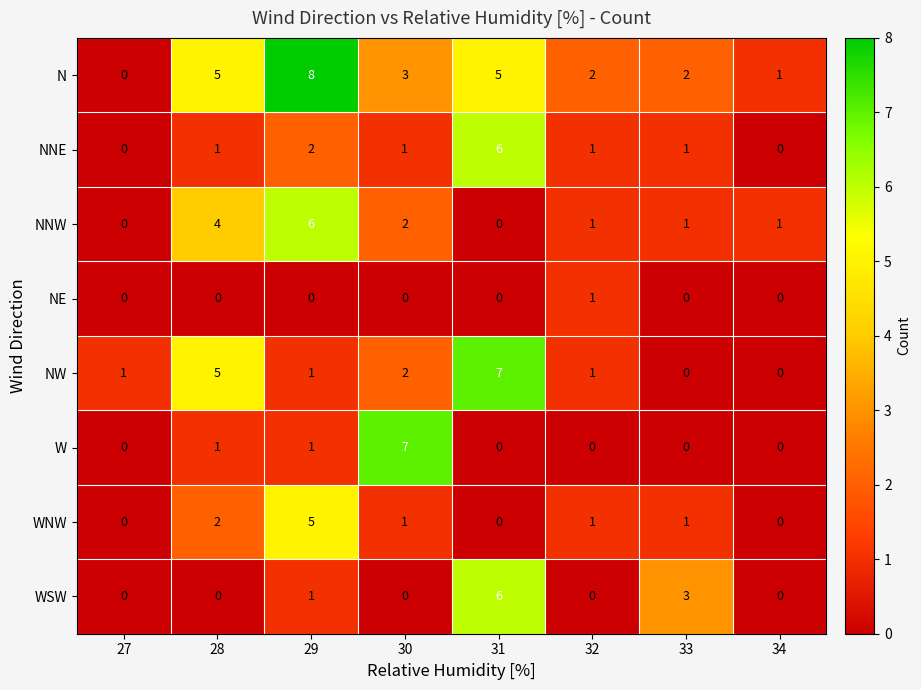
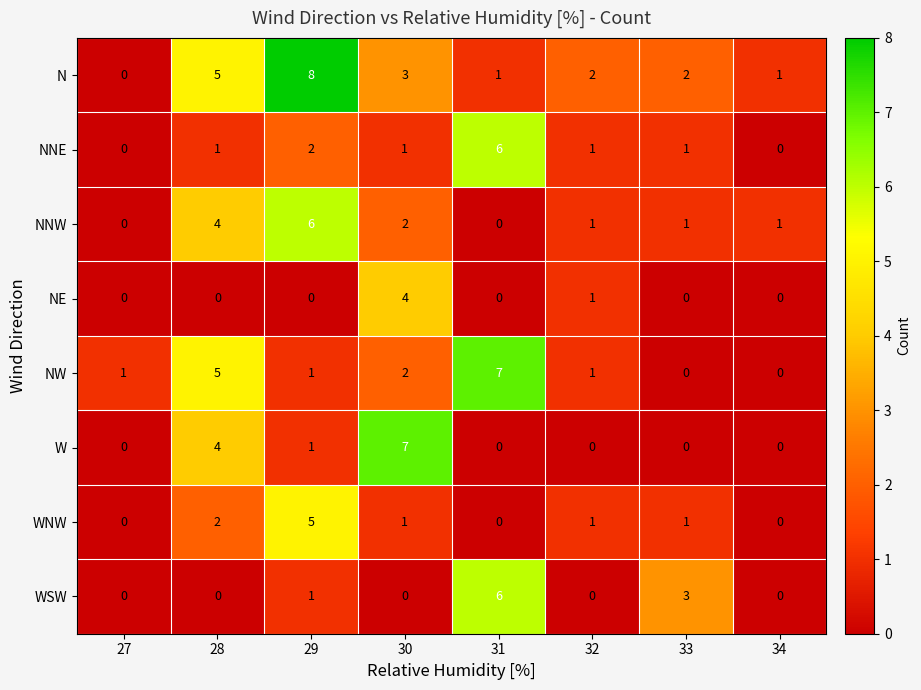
N, 31: 5 -> 1
NE, 30: 0 -> 4
W, 28: 1 -> 4
